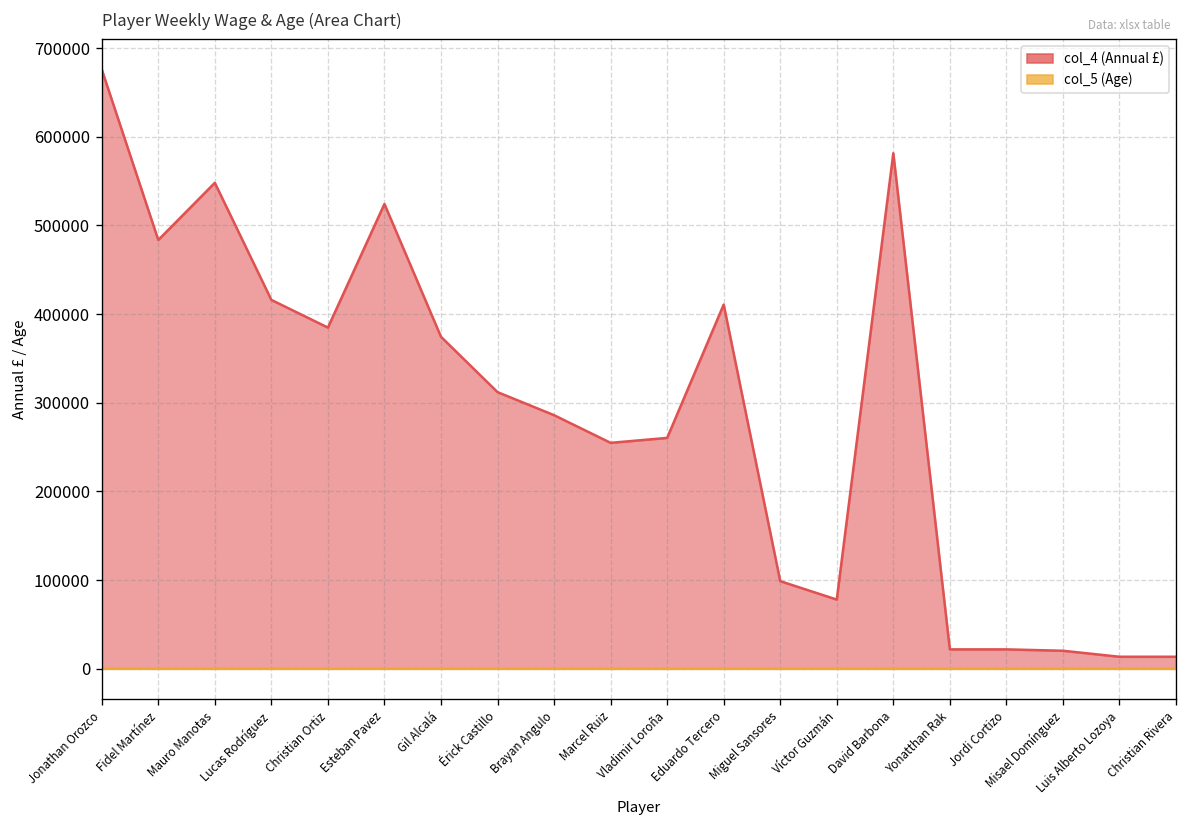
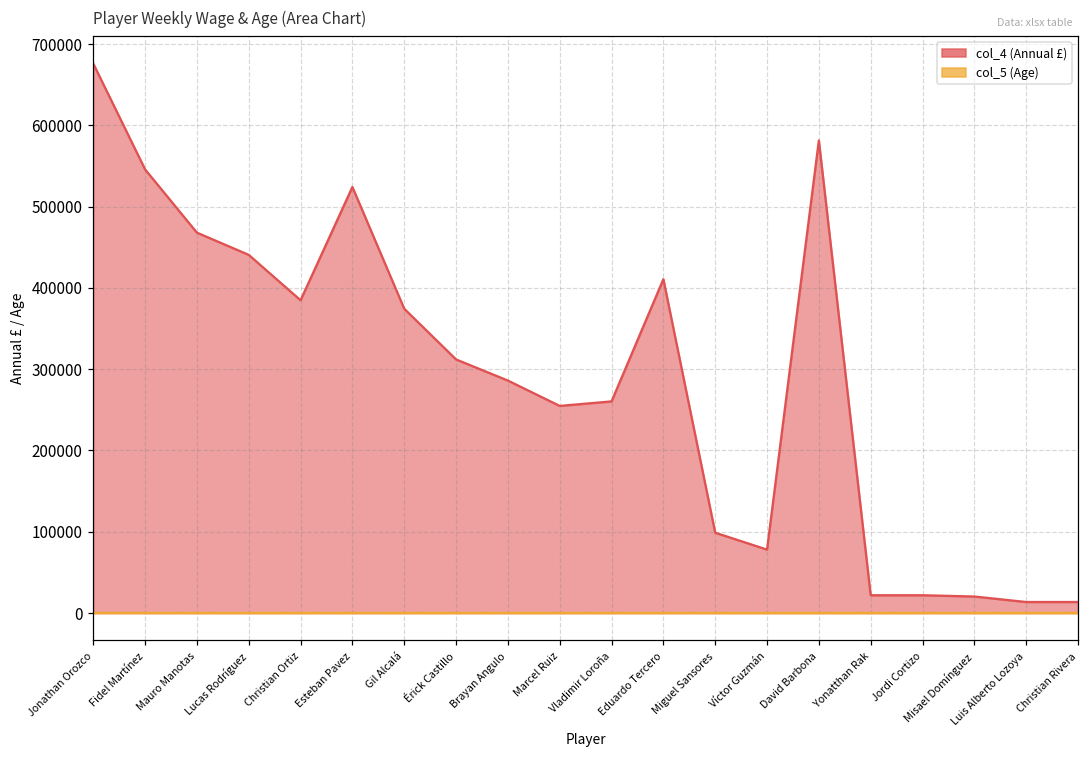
col_4 (Annual £), Fidel Martínez: 480000 -> 550000
col_4 (Annual £), Mauro Manotas: 550000 -> 470000
col_4 (Annual £), Lucas Rodríguez: 420000 -> 440000
